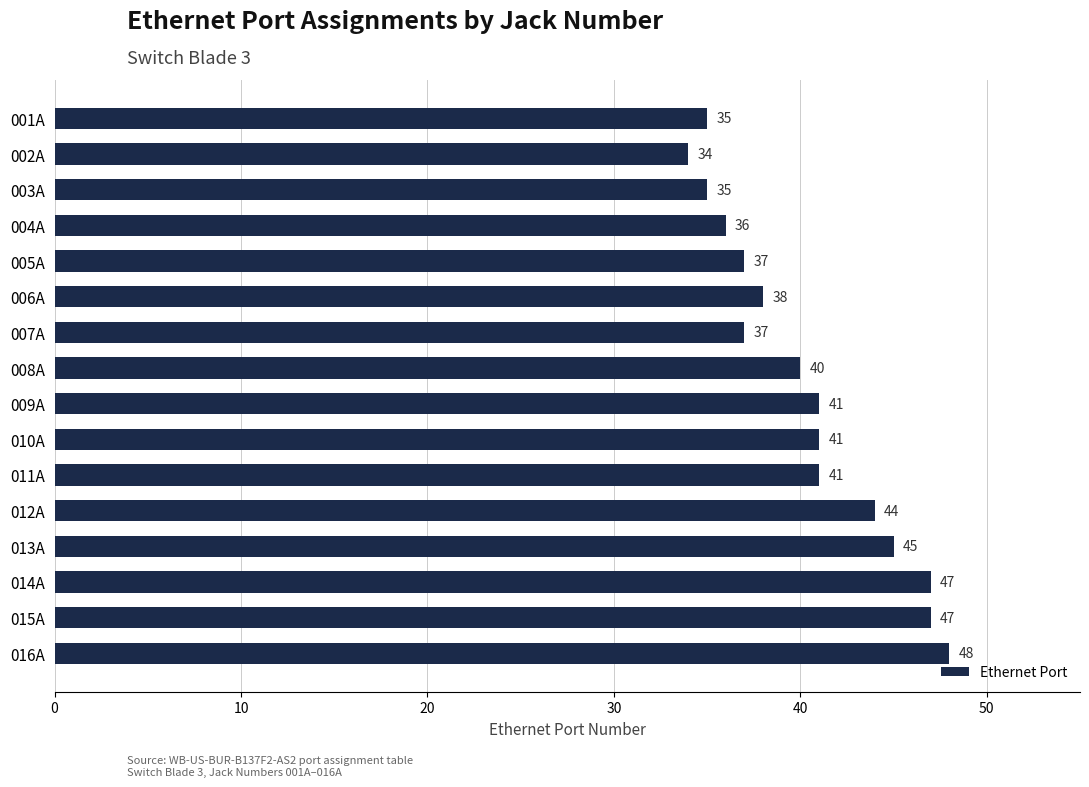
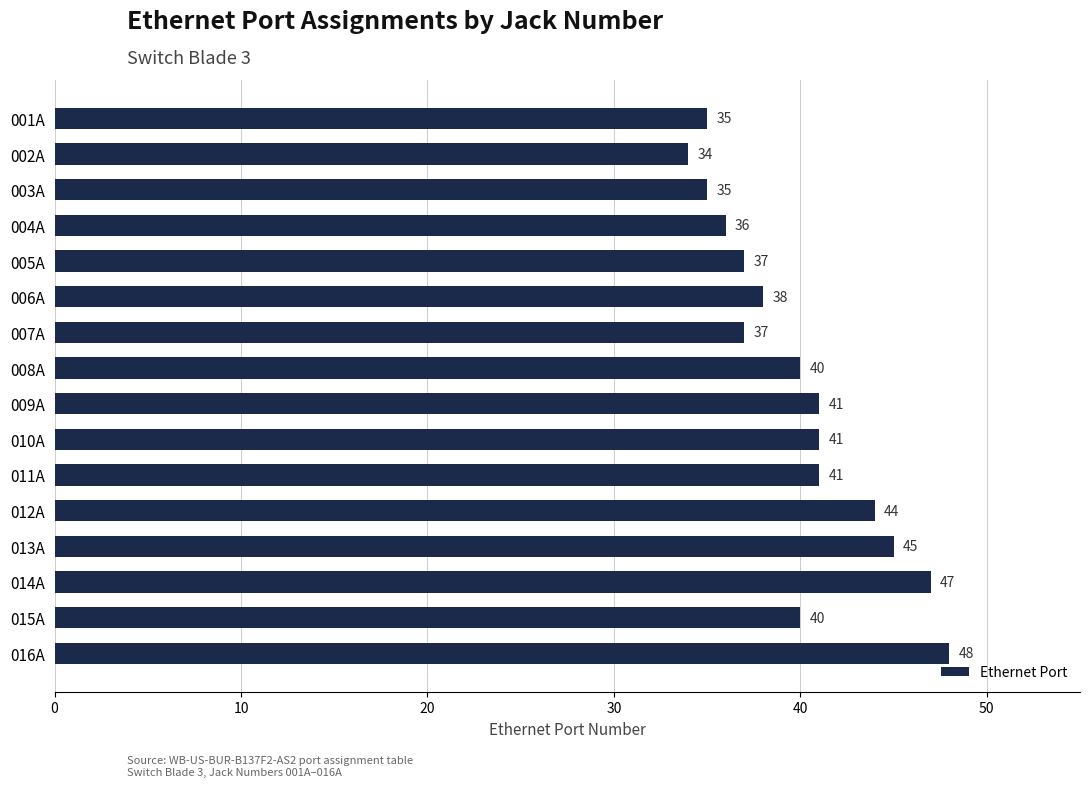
015A: 47 -> 40
